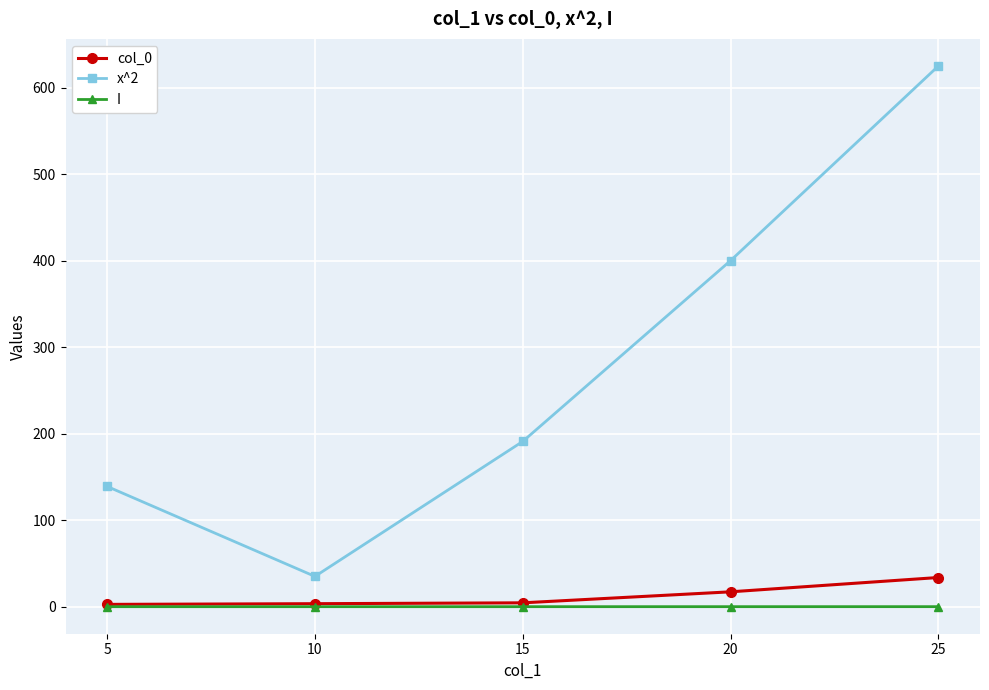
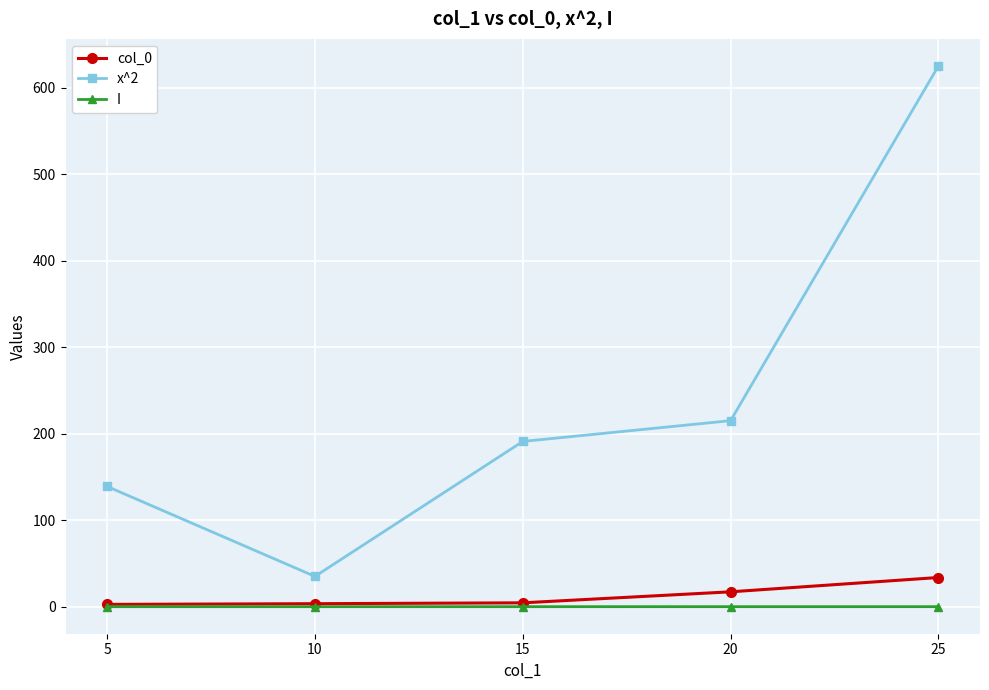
x^2, 20: 400 -> 220
